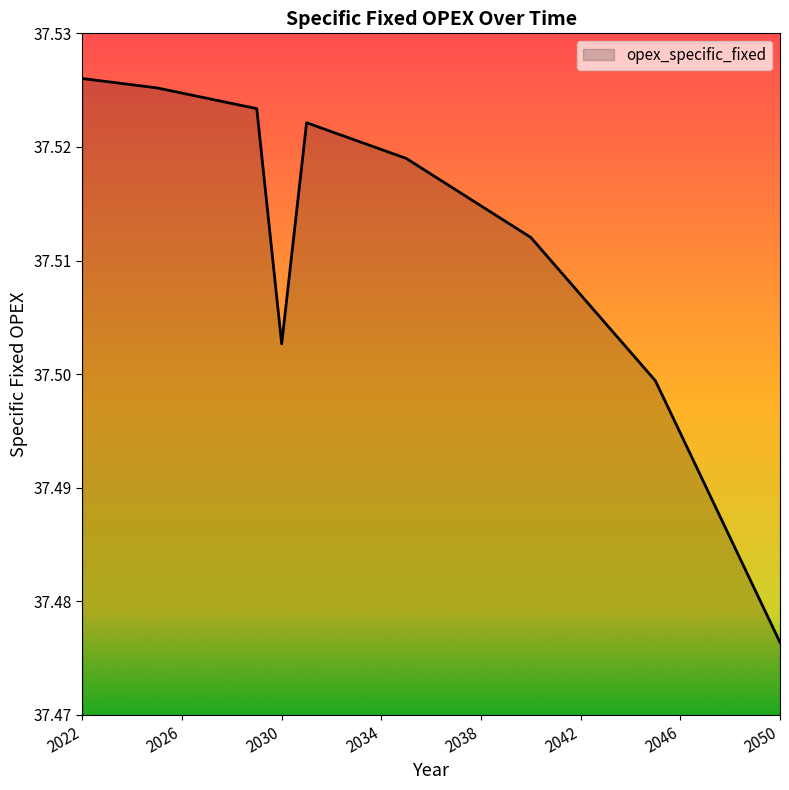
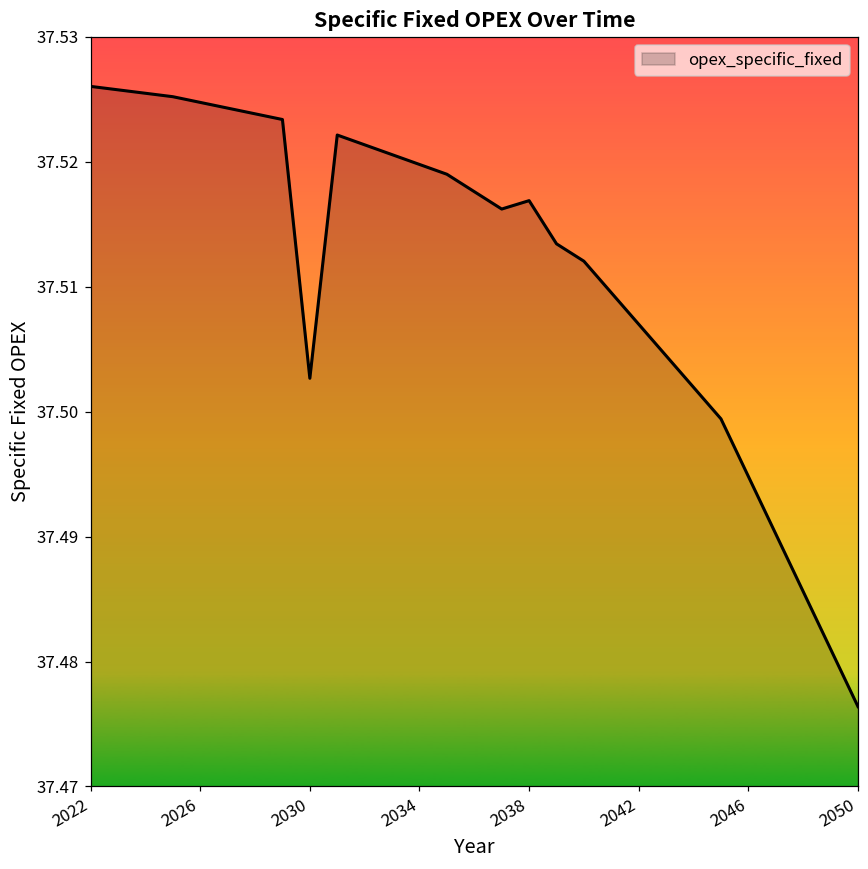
2038: 37.5148 -> 37.5169
